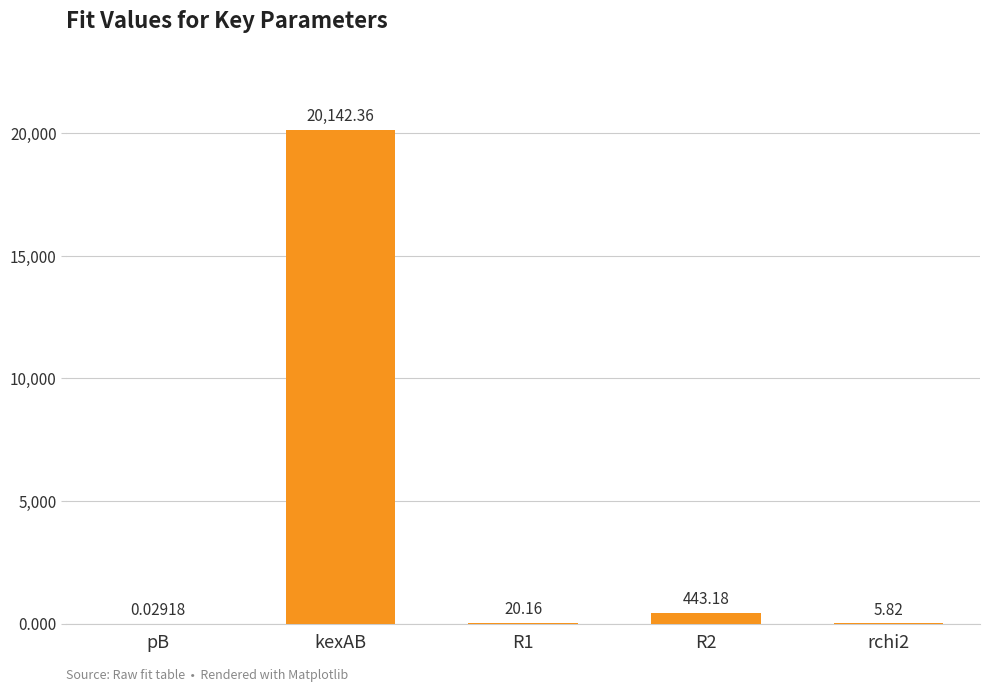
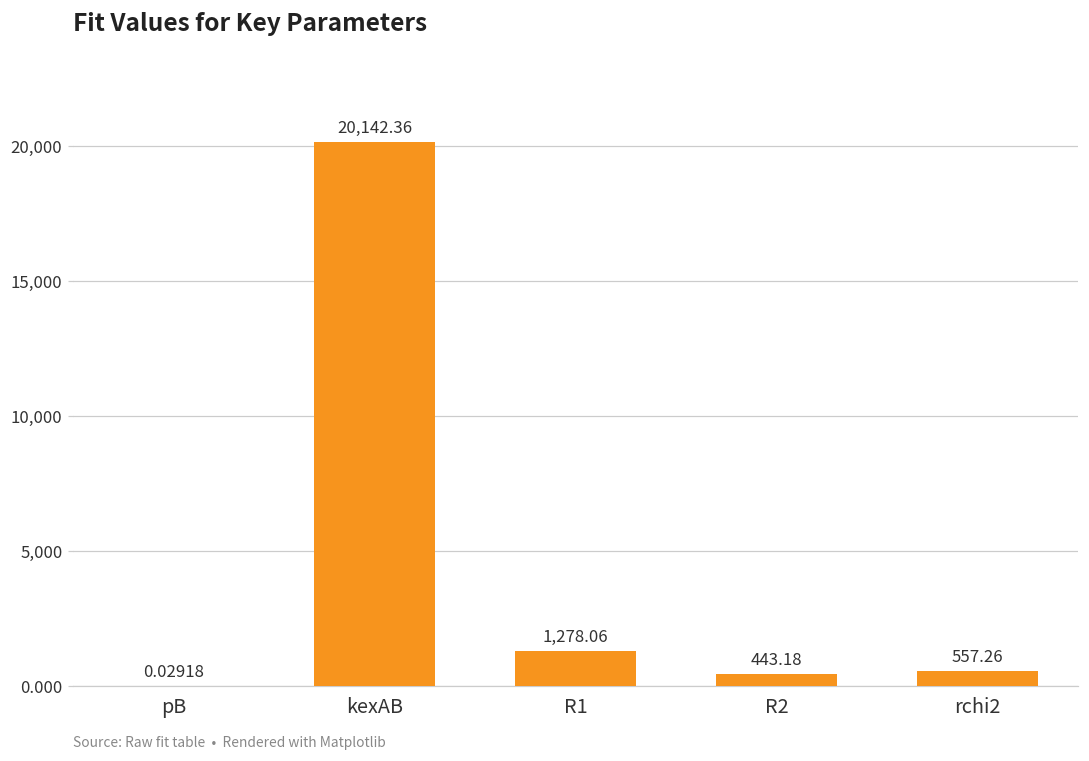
R1: 20.16 -> 1,278.06
rchi2: 5.82 -> 557.26
